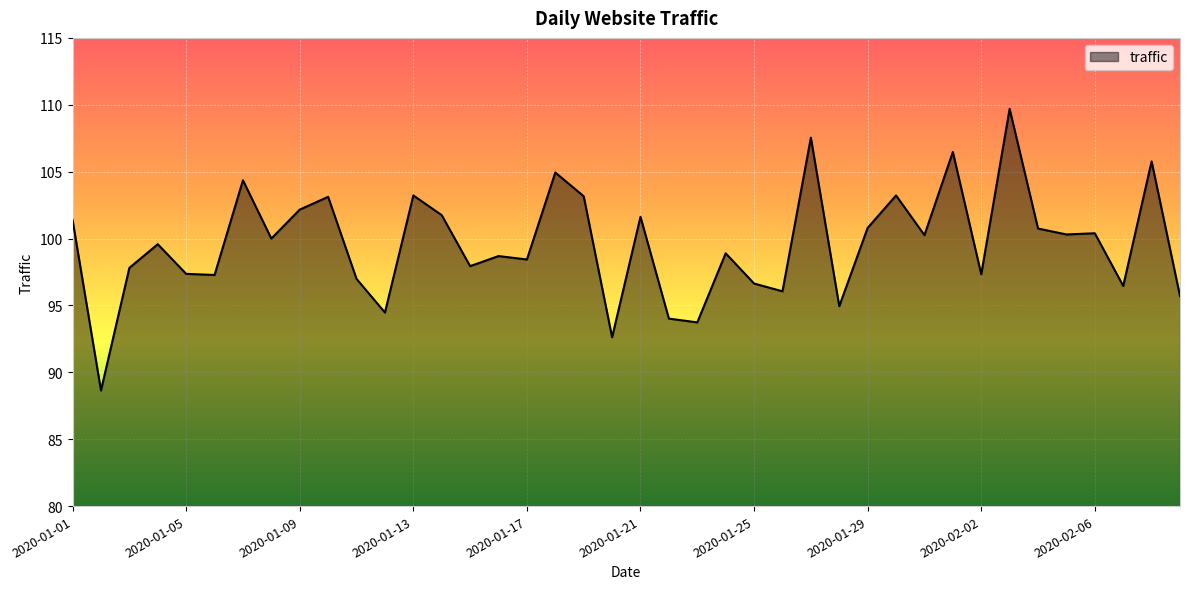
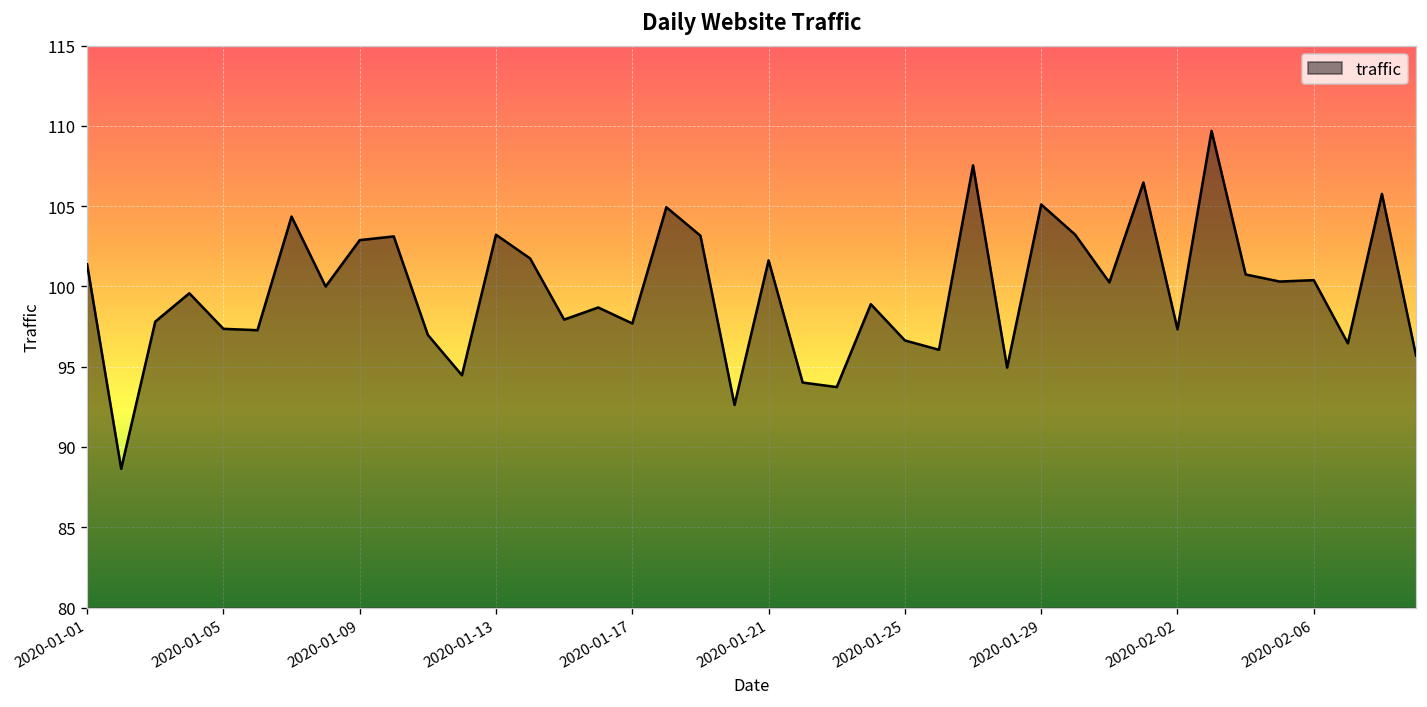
2020-01-09: 102.2 -> 102.9
2020-01-17: 98.4 -> 97.7
2020-01-29: 100.8 -> 105.1
